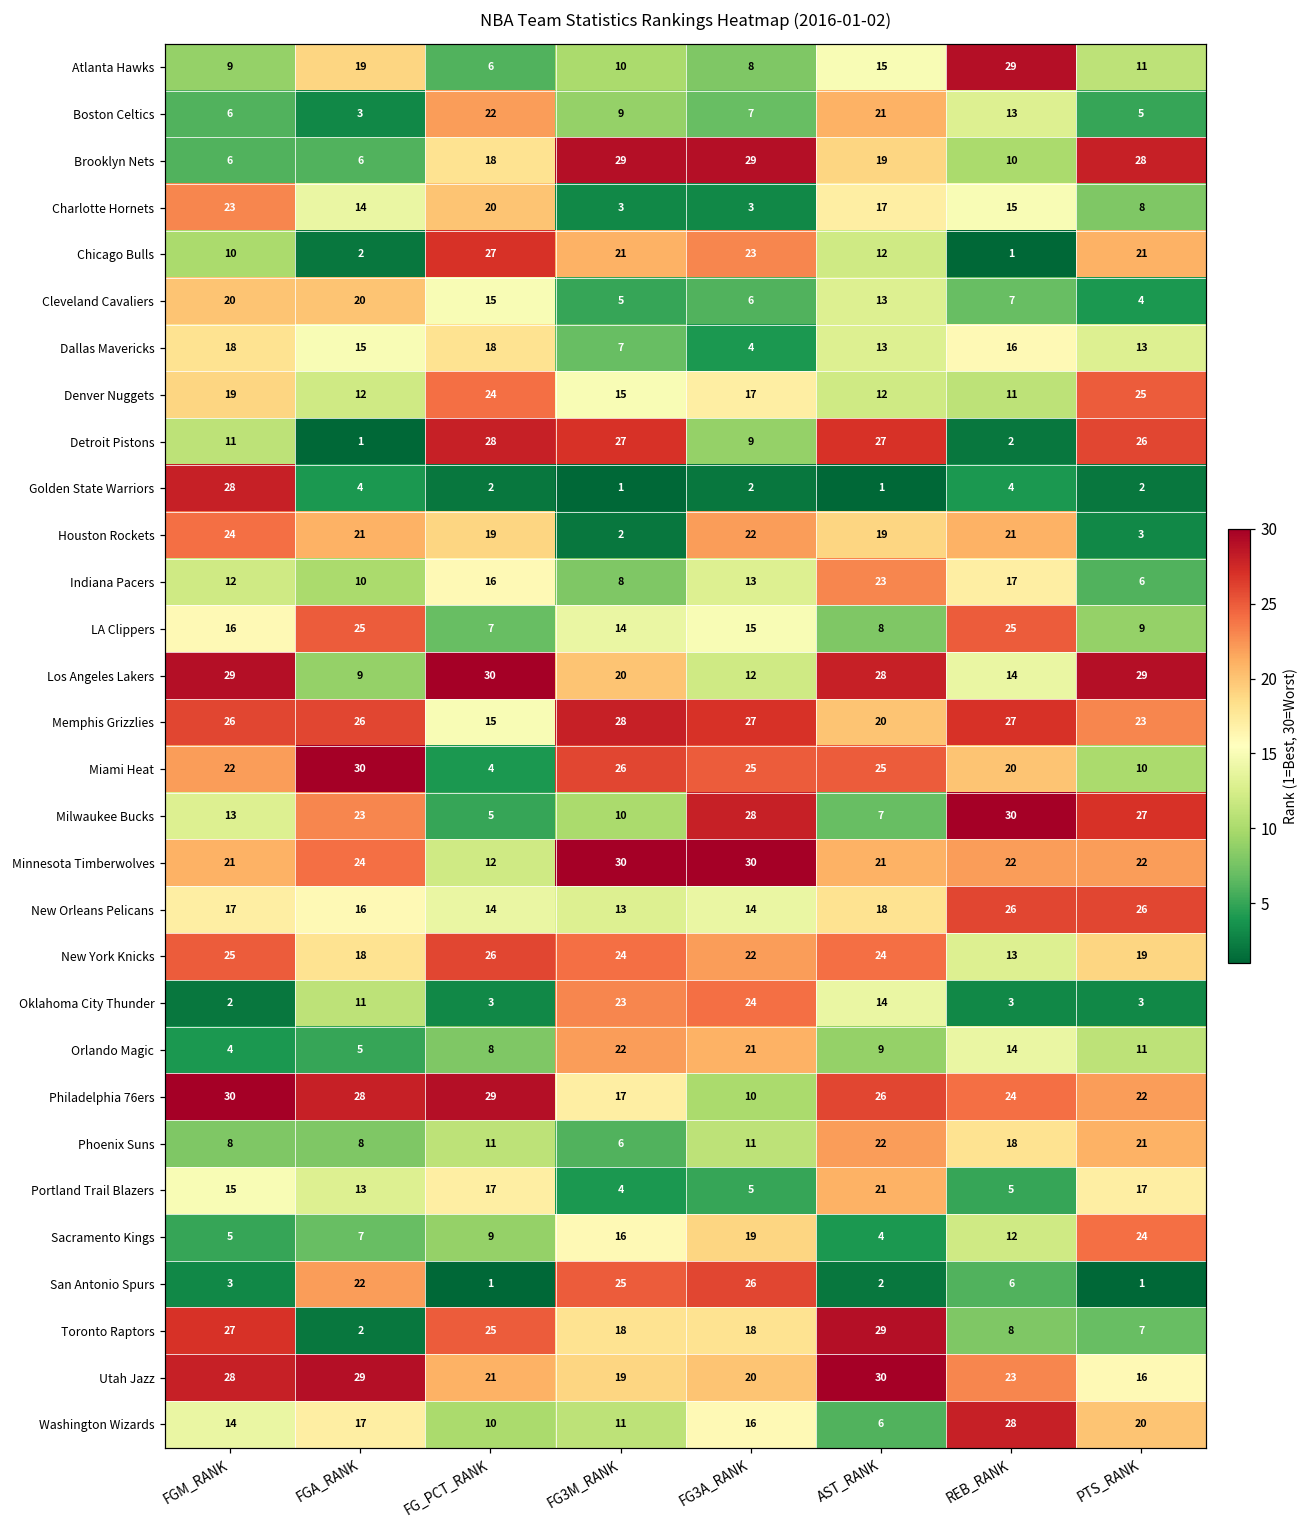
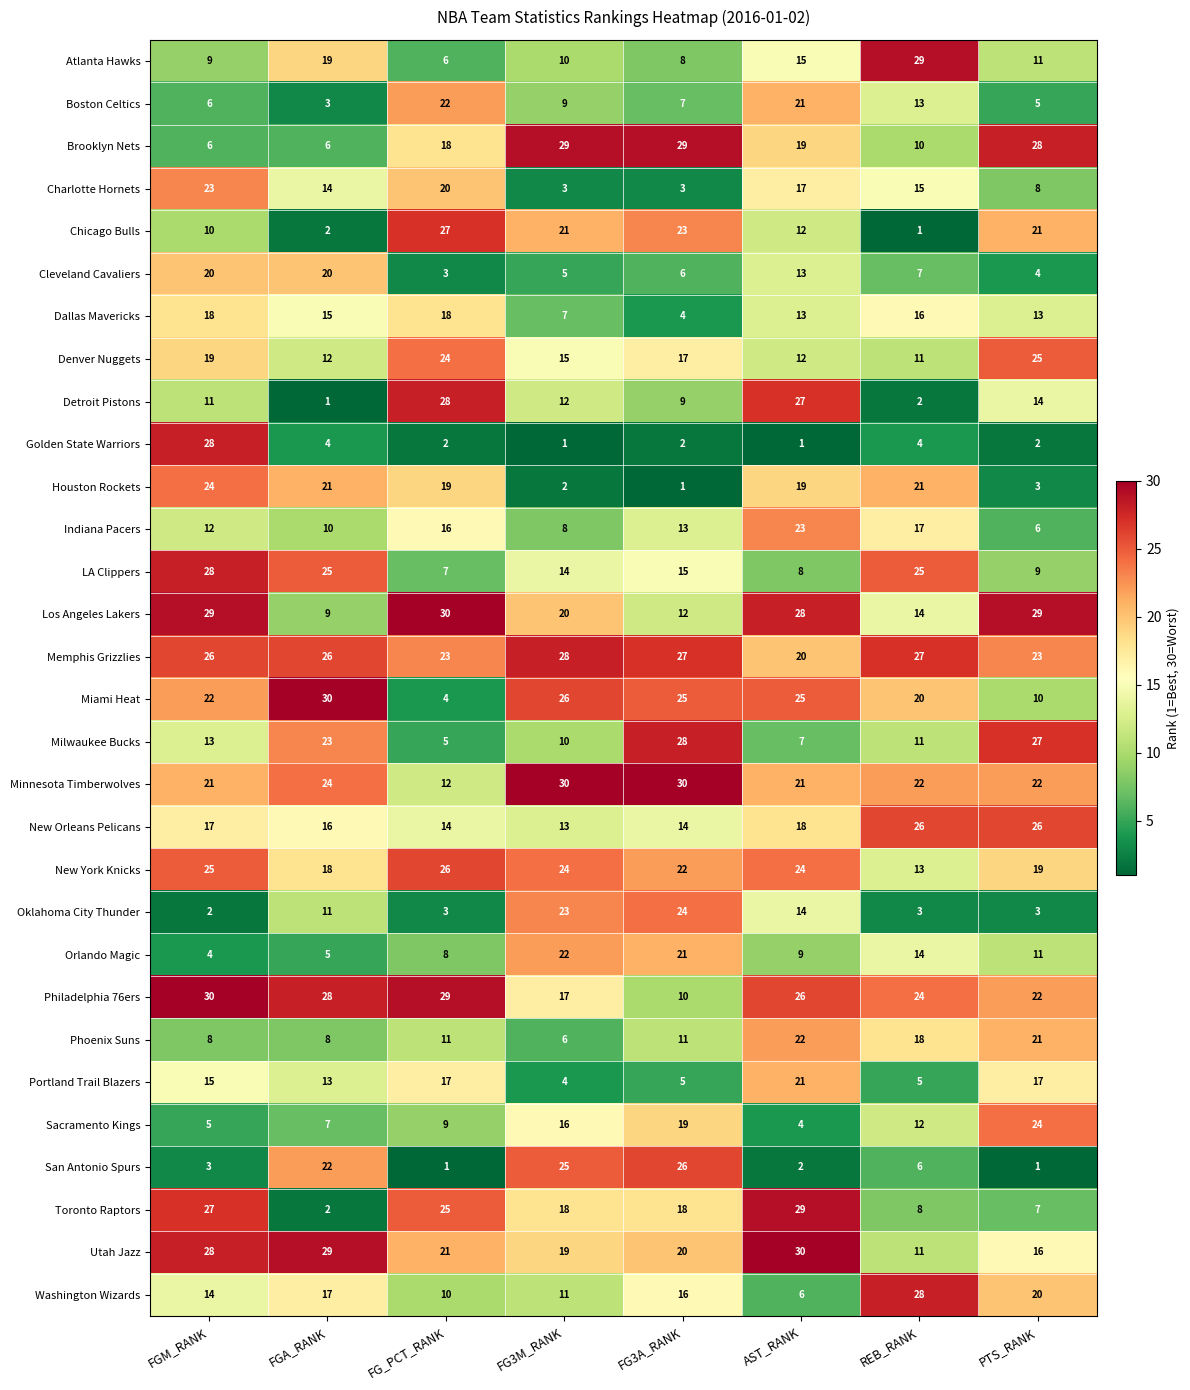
Cleveland Cavaliers, FG_PCT_RANK: 15 -> 3
Detroit Pistons, FG3M_RANK: 27 -> 12
Detroit Pistons, PTS_RANK: 26 -> 14
Houston Rockets, FG3A_RANK: 22 -> 1
LA Clippers, FGM_RANK: 16 -> 28
Memphis Grizzlies, FG_PCT_RANK: 15 -> 23
Milwaukee Bucks, REB_RANK: 30 -> 11
Utah Jazz, REB_RANK: 23 -> 11
